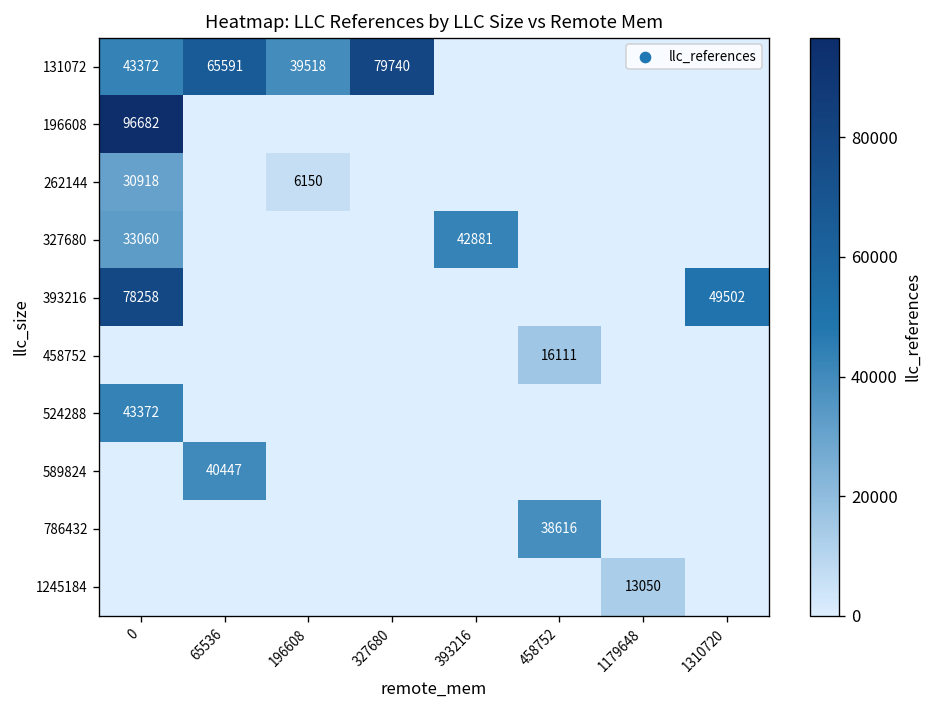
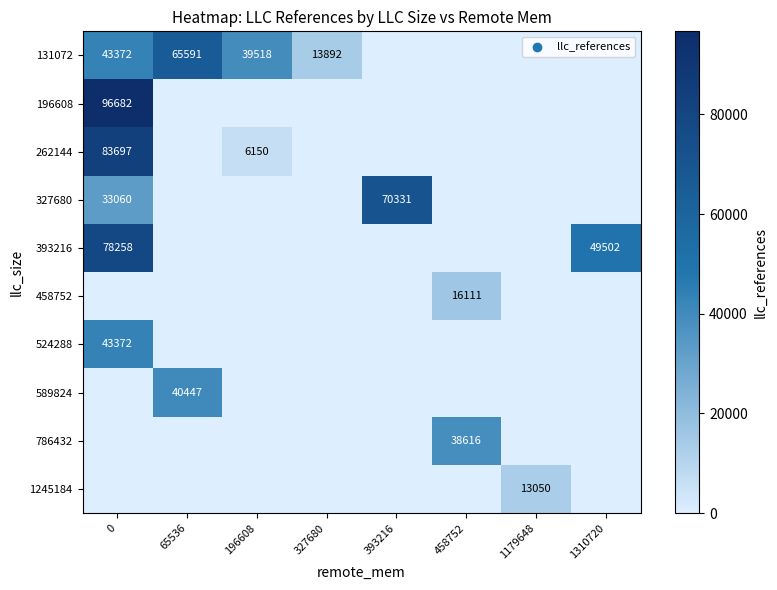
131072, 327680: 79740 -> 13892
262144, 0: 30918 -> 83697
327680, 393216: 42881 -> 70331
